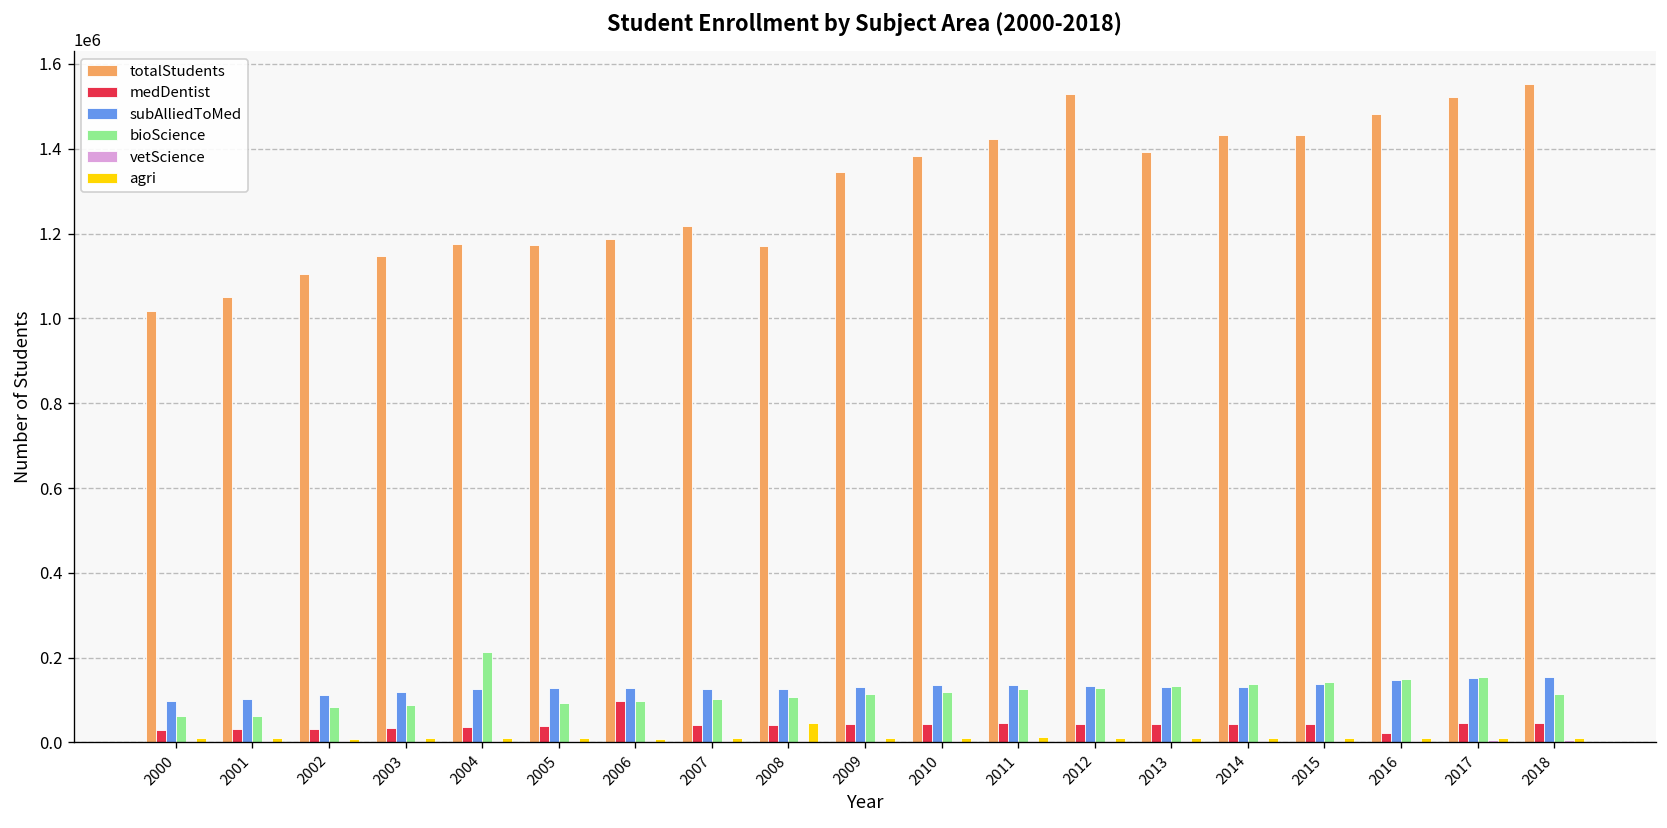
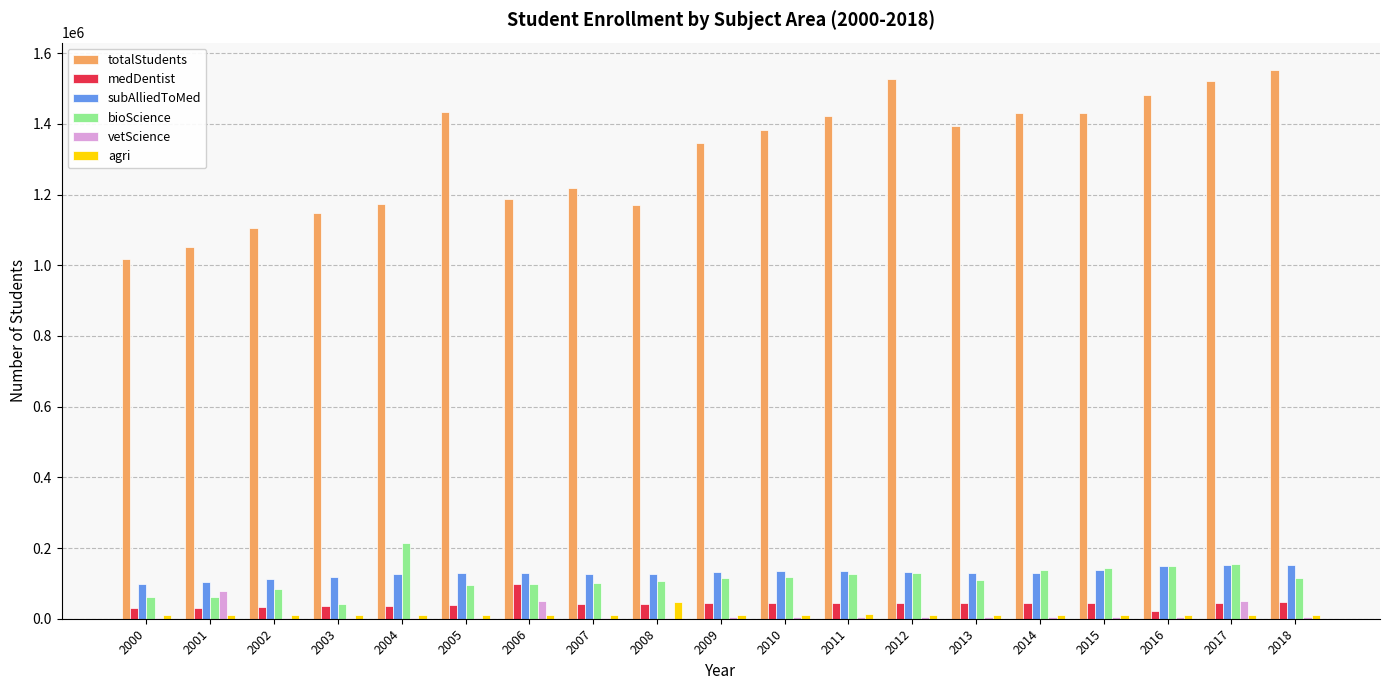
vetScience, 2001: 0 -> 80000
bioScience, 2003: 90000 -> 40000
totalStudents, 2005: 1170000 -> 1430000
vetScience, 2006: 0 -> 50000
bioScience, 2013: 130000 -> 110000
vetScience, 2017: 0 -> 50000
